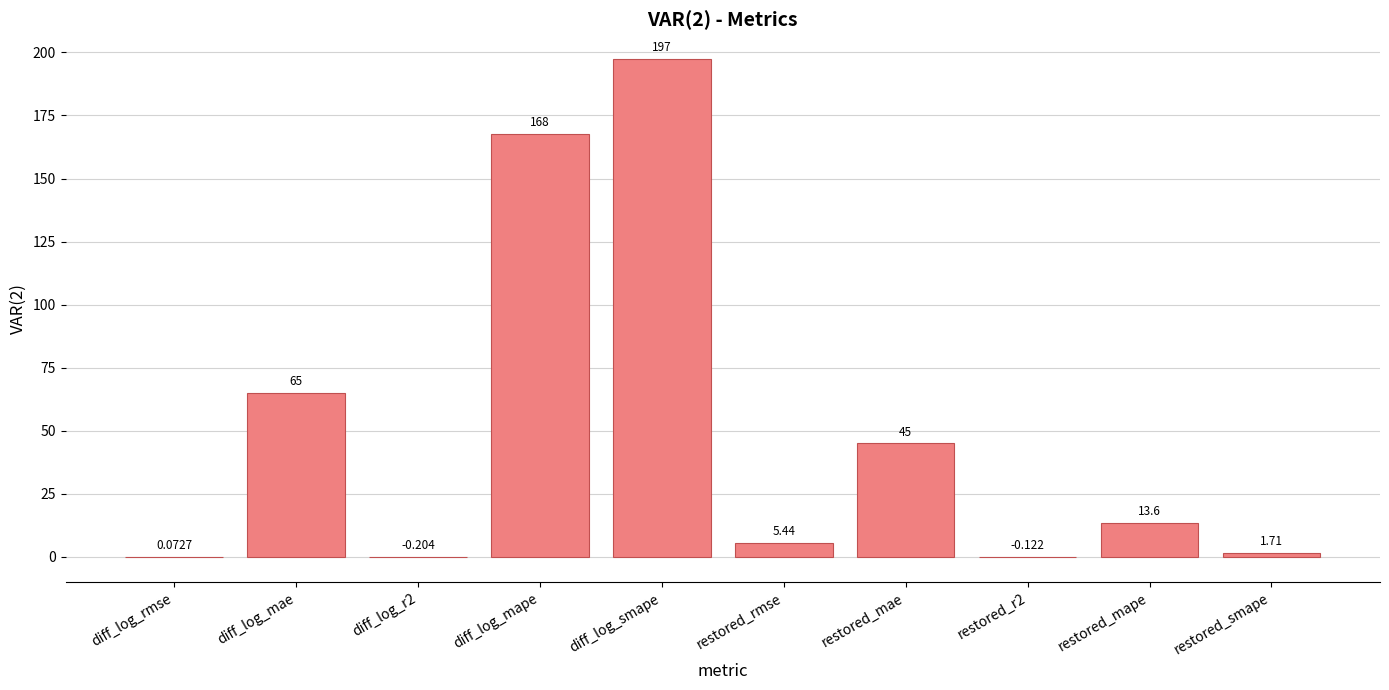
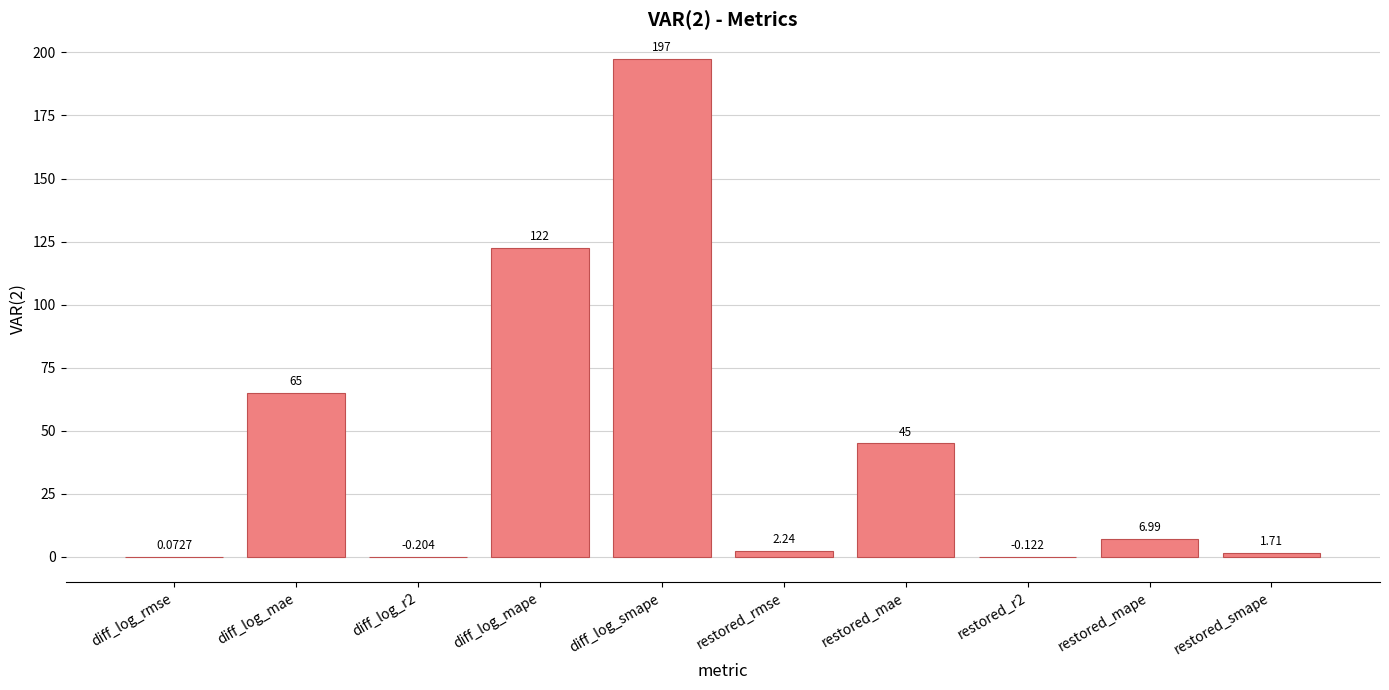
diff_log_mape: 168 -> 122
restored_rmse: 5.44 -> 2.24
restored_mape: 13.6 -> 6.99
